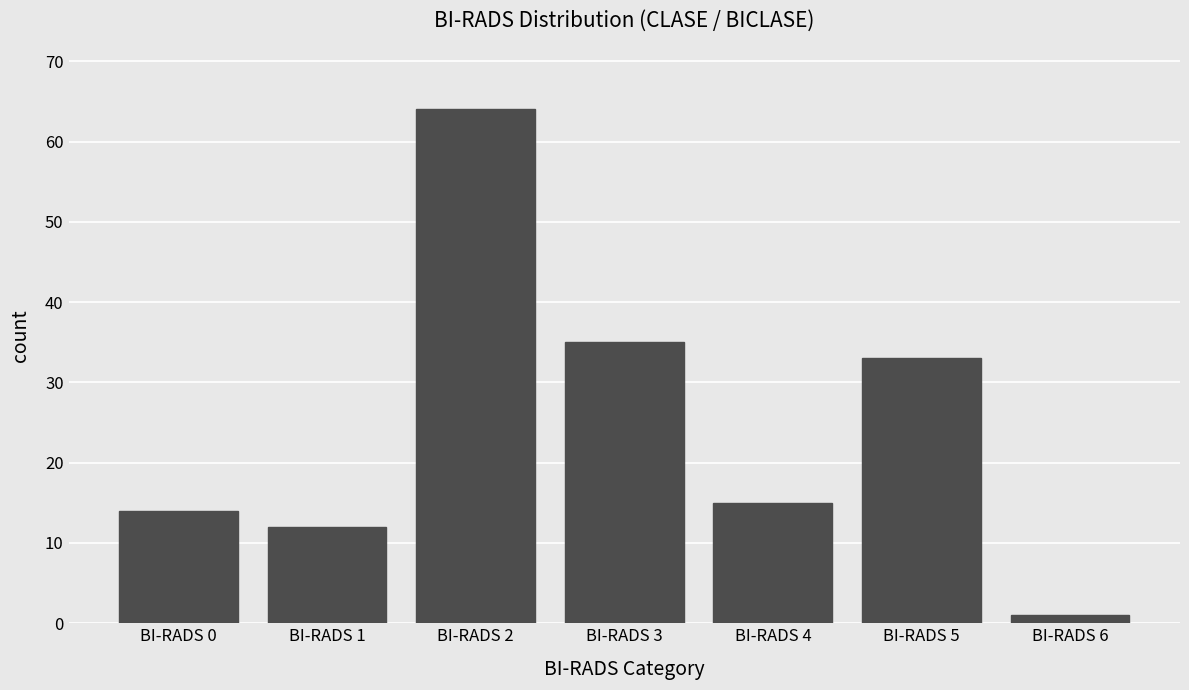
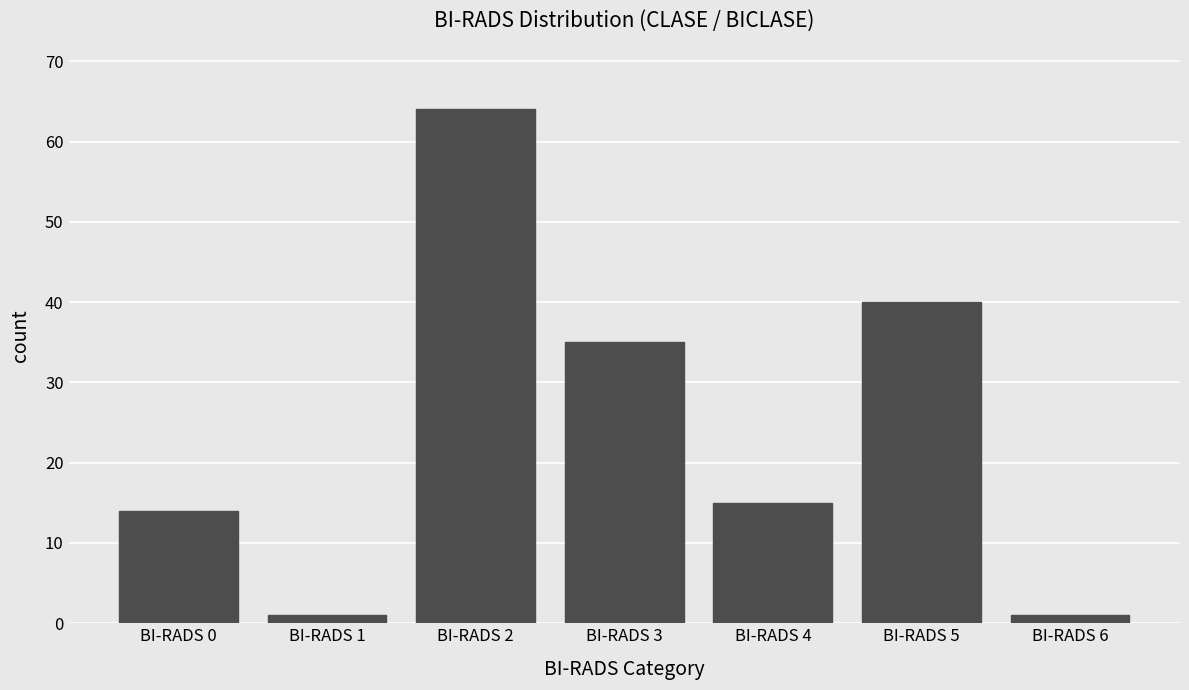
BI-RADS 1: 12 -> 1
BI-RADS 5: 33 -> 40
